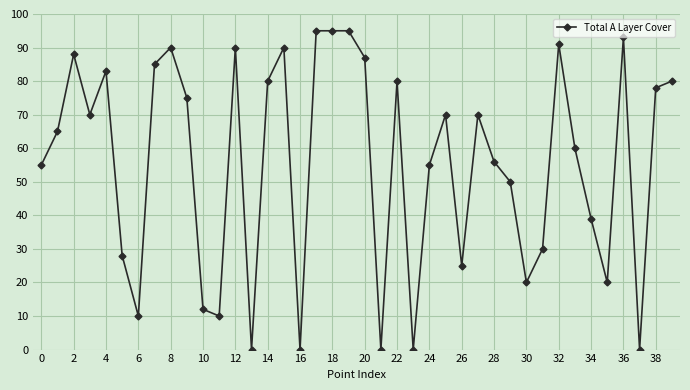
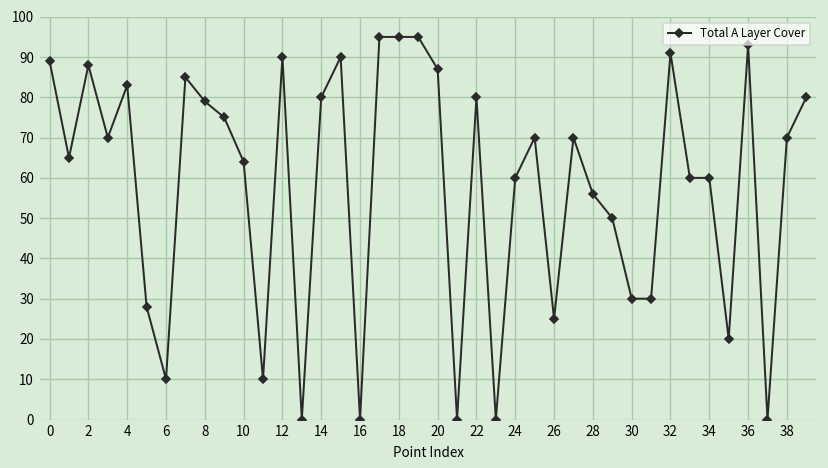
0: 55 -> 89
8: 90 -> 79
10: 12 -> 64
24: 55 -> 60
30: 20 -> 30
34: 39 -> 60
38: 78 -> 70
